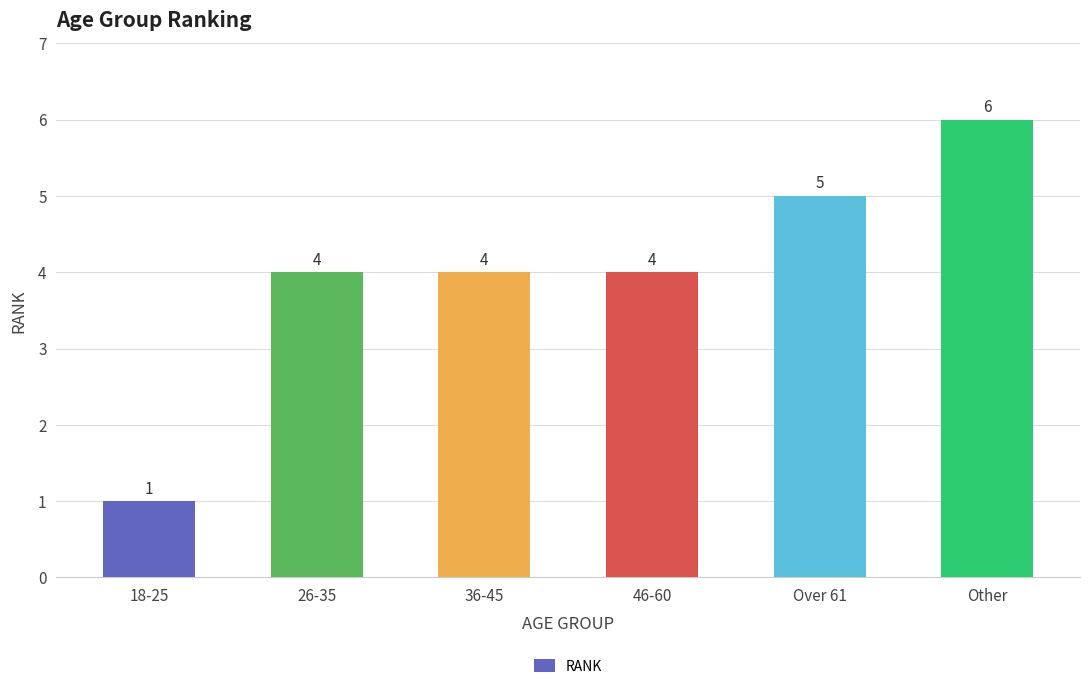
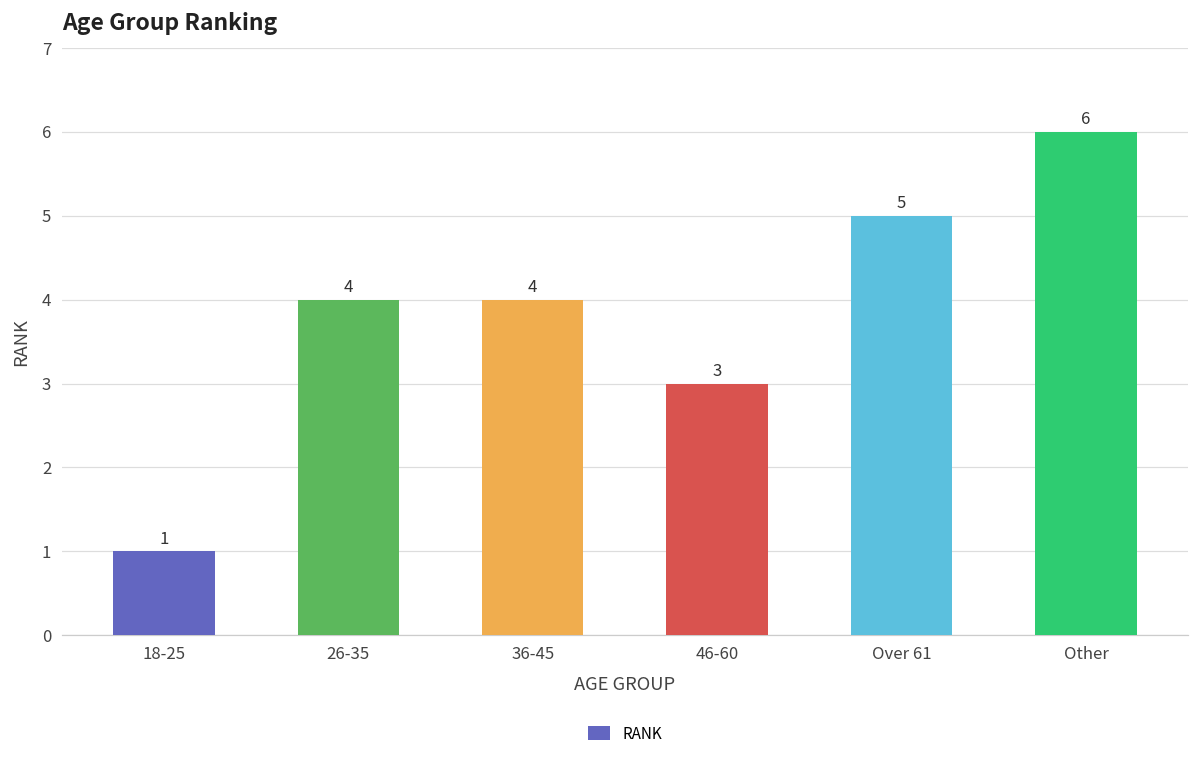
46-60: 4 -> 3
